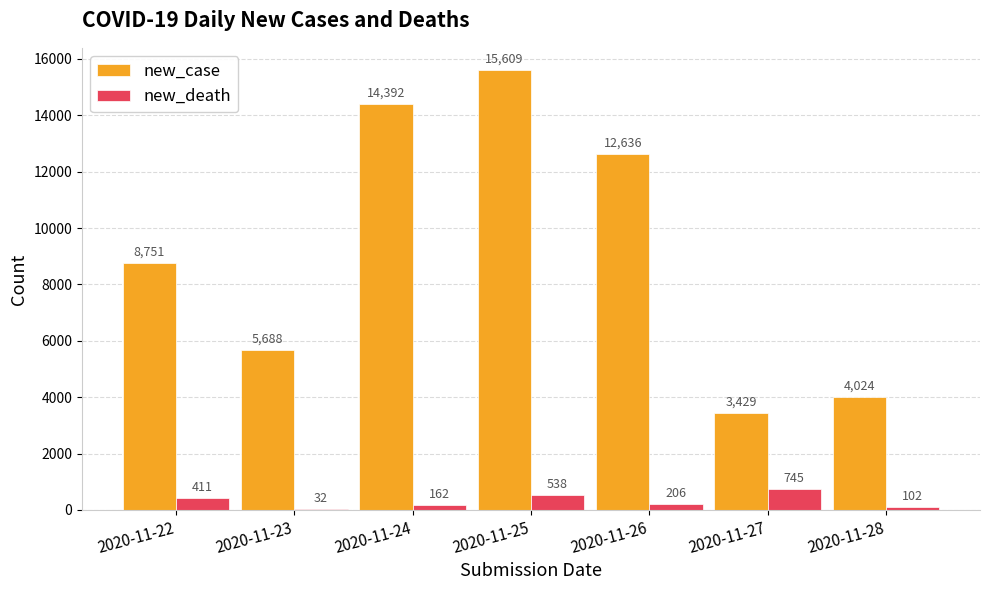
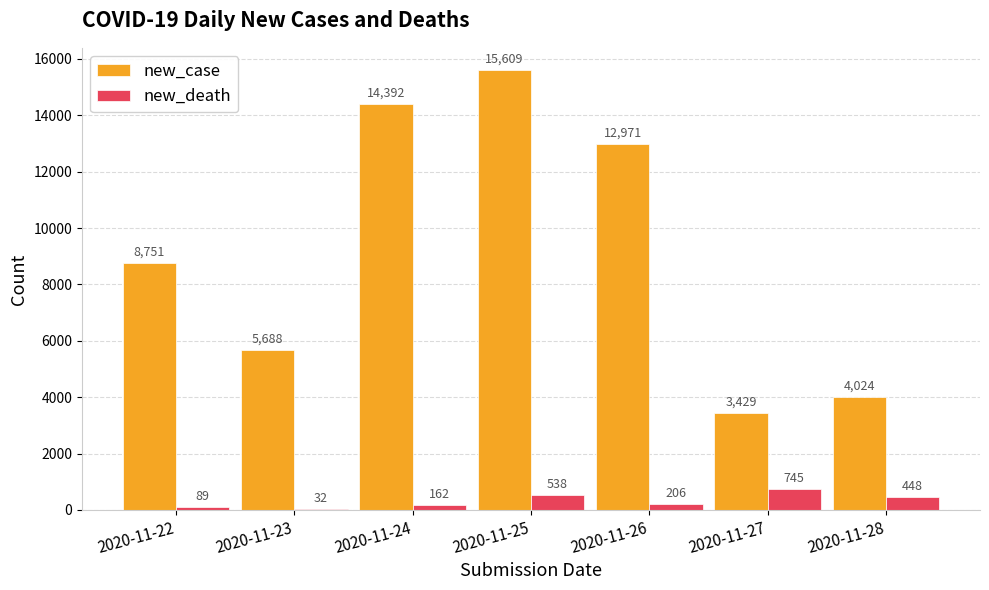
new_death, 2020-11-22: 411 -> 89
new_case, 2020-11-26: 12,636 -> 12,971
new_death, 2020-11-28: 102 -> 448
